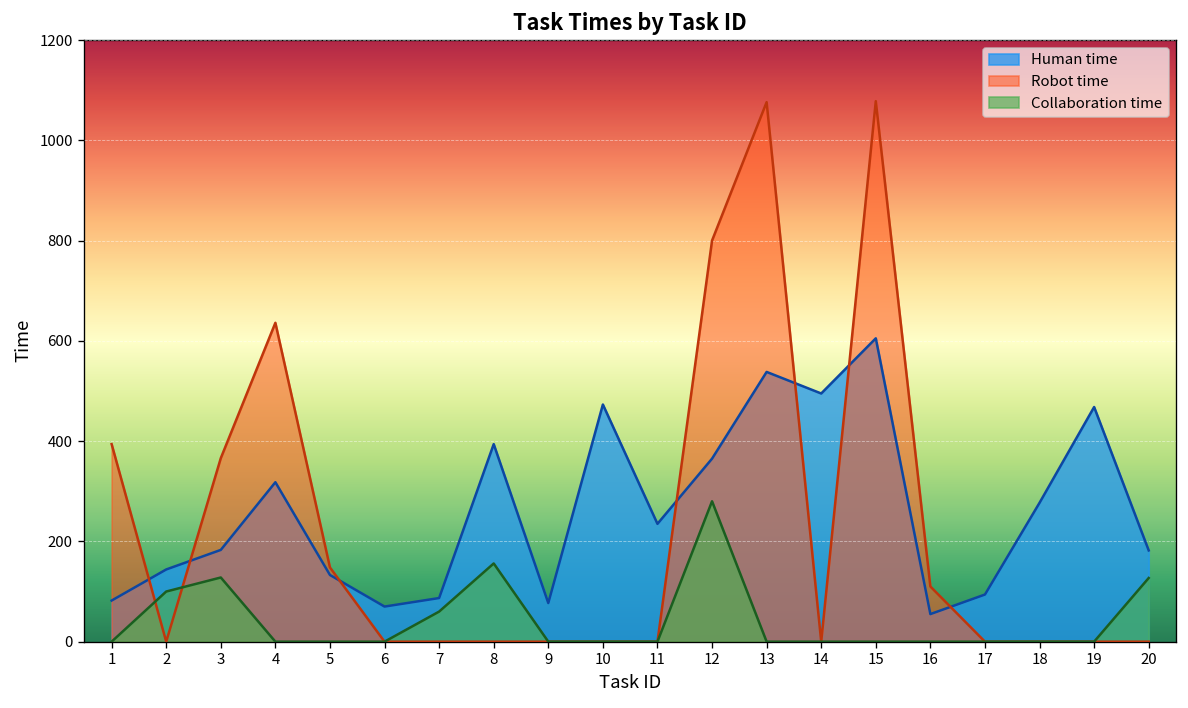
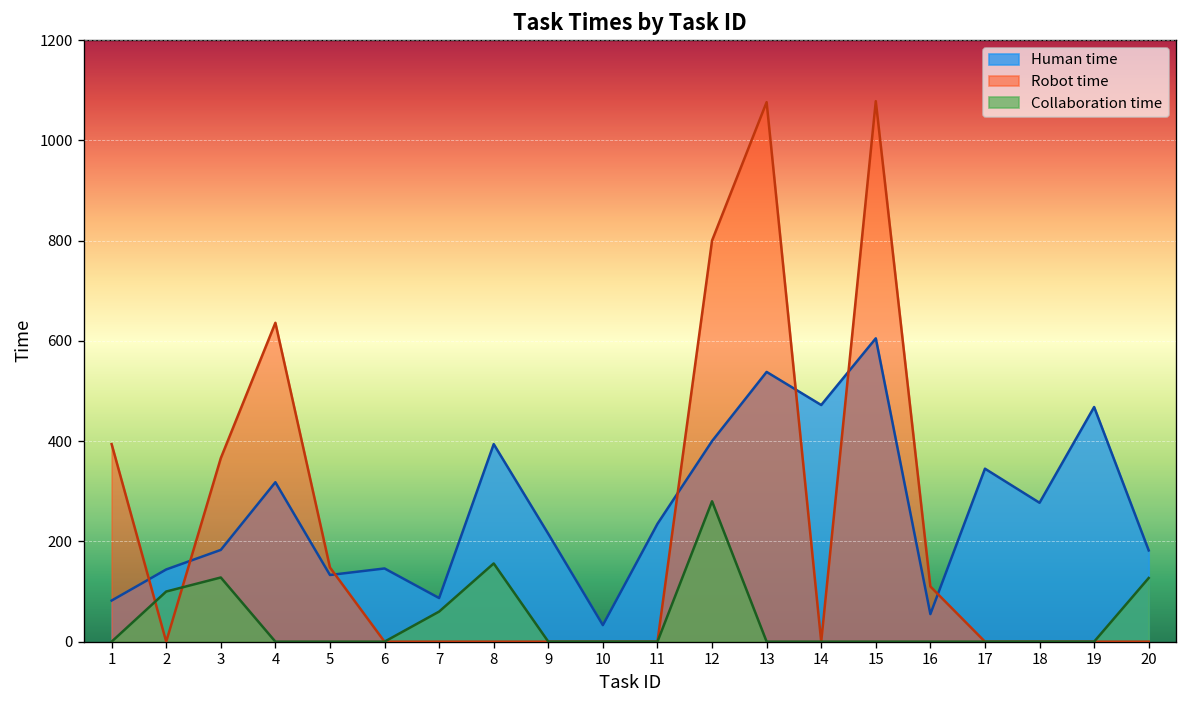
Human time, 6: 70 -> 150
Human time, 9: 80 -> 220
Human time, 10: 470 -> 30
Human time, 12: 370 -> 400
Human time, 14: 500 -> 470
Human time, 17: 90 -> 350
